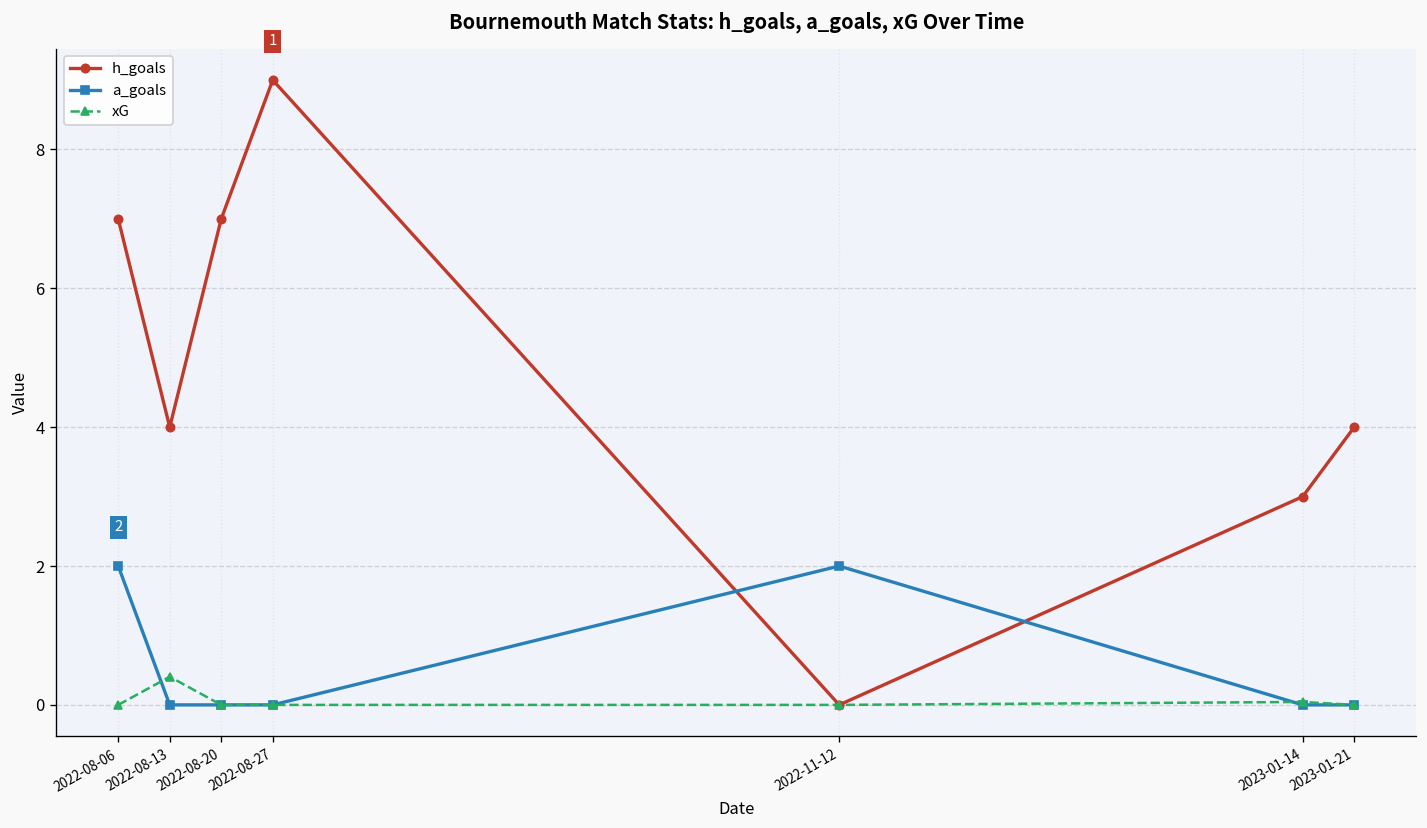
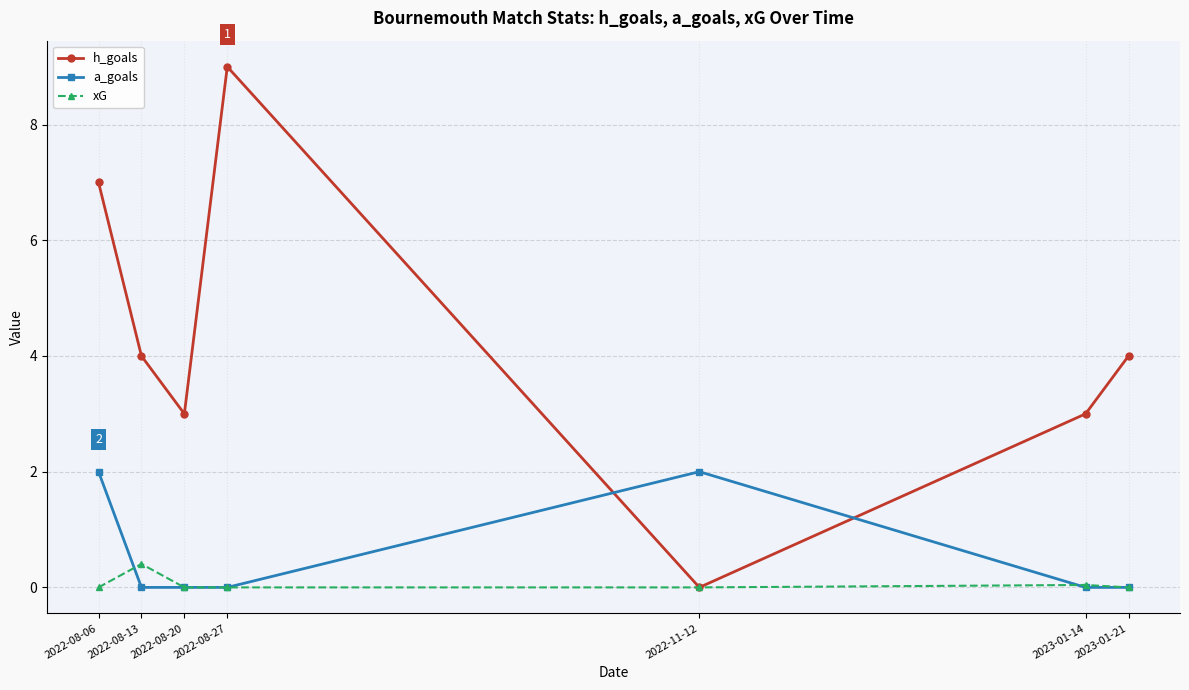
h_goals, 2022-08-20: 7 -> 3
